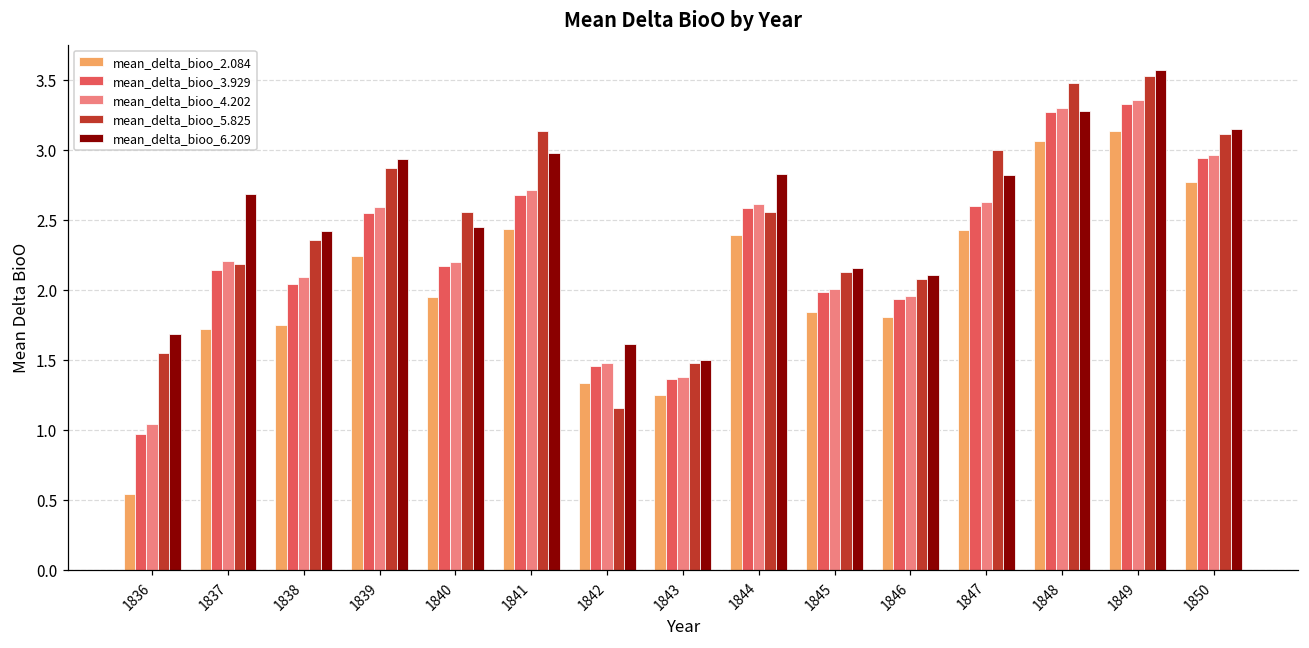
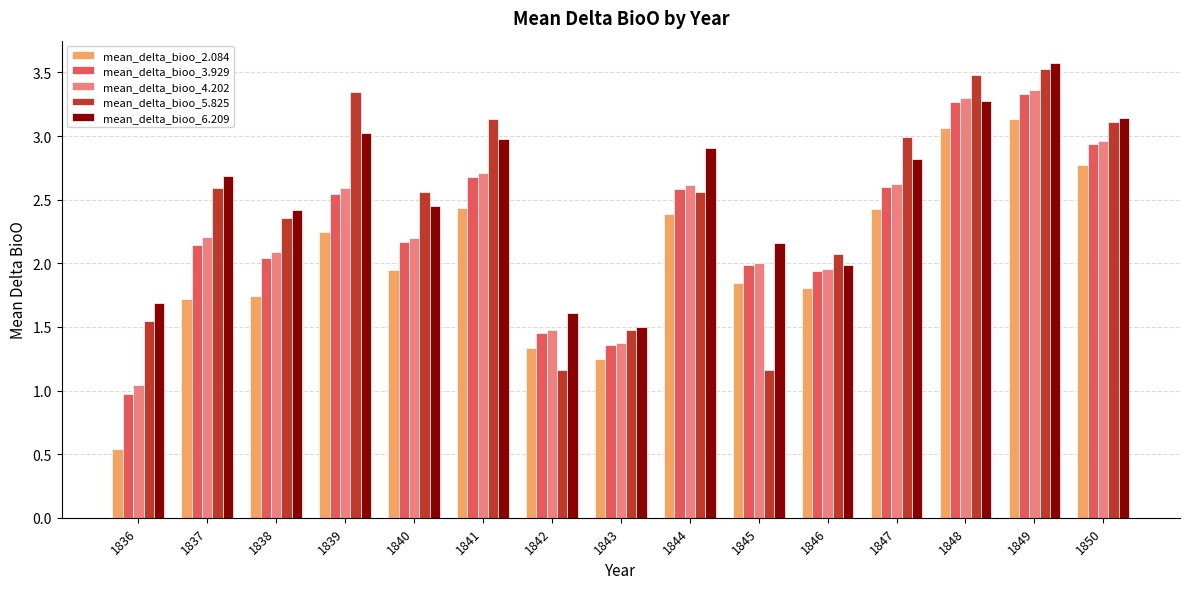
mean_delta_bioo_5.825, 1837: 2.18 -> 2.59
mean_delta_bioo_5.825, 1839: 2.87 -> 3.35
mean_delta_bioo_6.209, 1839: 2.93 -> 3.02
mean_delta_bioo_6.209, 1844: 2.83 -> 2.91
mean_delta_bioo_5.825, 1845: 2.13 -> 1.16
mean_delta_bioo_6.209, 1846: 2.10 -> 1.99
